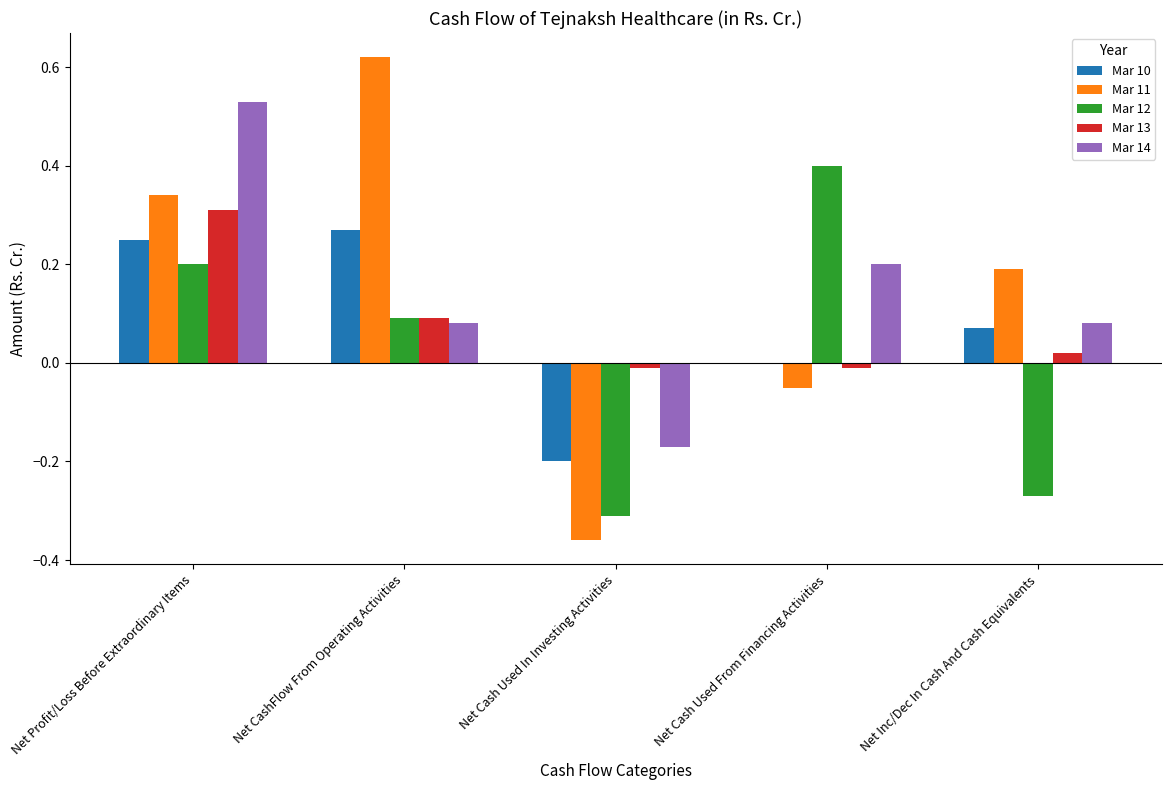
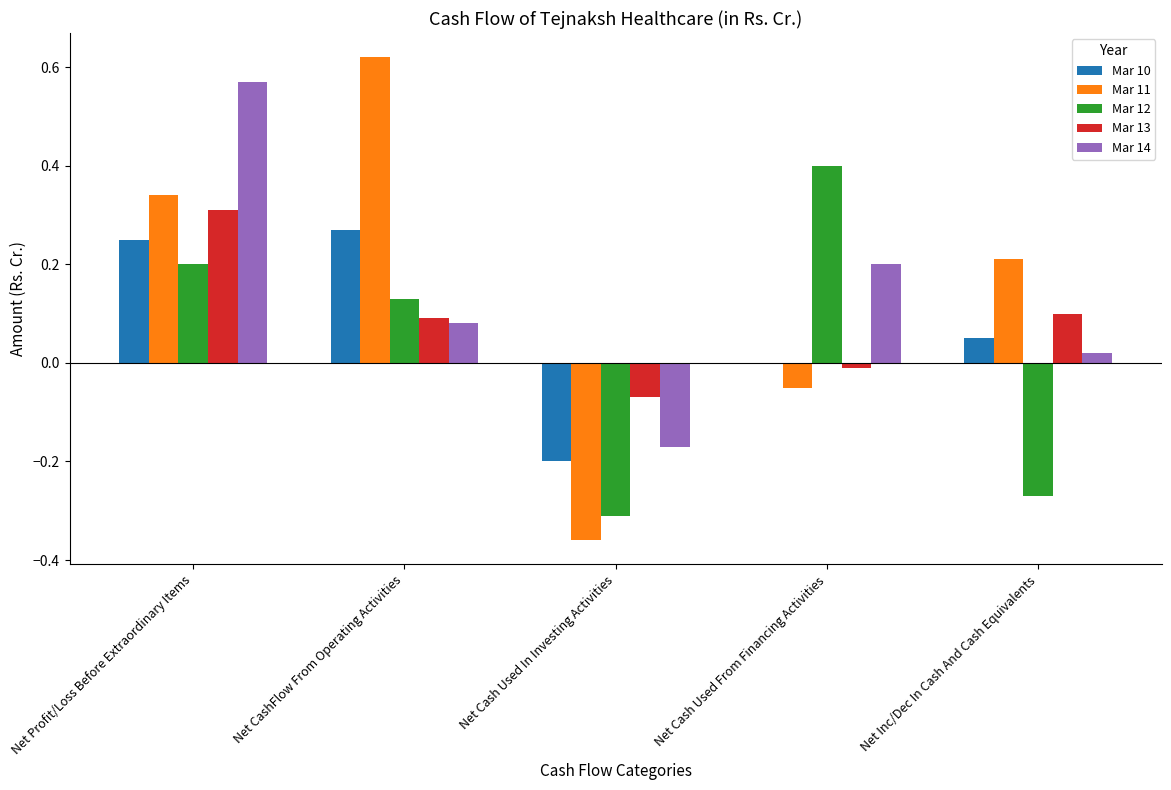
Mar 14, Net Profit/Loss Before Extraordinary Items: 0.53 -> 0.57
Mar 12, Net CashFlow From Operating Activities: 0.09 -> 0.13
Mar 13, Net Cash Used In Investing Activities: -0.01 -> -0.07
Mar 10, Net Inc/Dec In Cash And Cash Equivalents: 0.07 -> 0.05
Mar 11, Net Inc/Dec In Cash And Cash Equivalents: 0.19 -> 0.21
Mar 13, Net Inc/Dec In Cash And Cash Equivalents: 0.02 -> 0.10
Mar 14, Net Inc/Dec In Cash And Cash Equivalents: 0.08 -> 0.02
